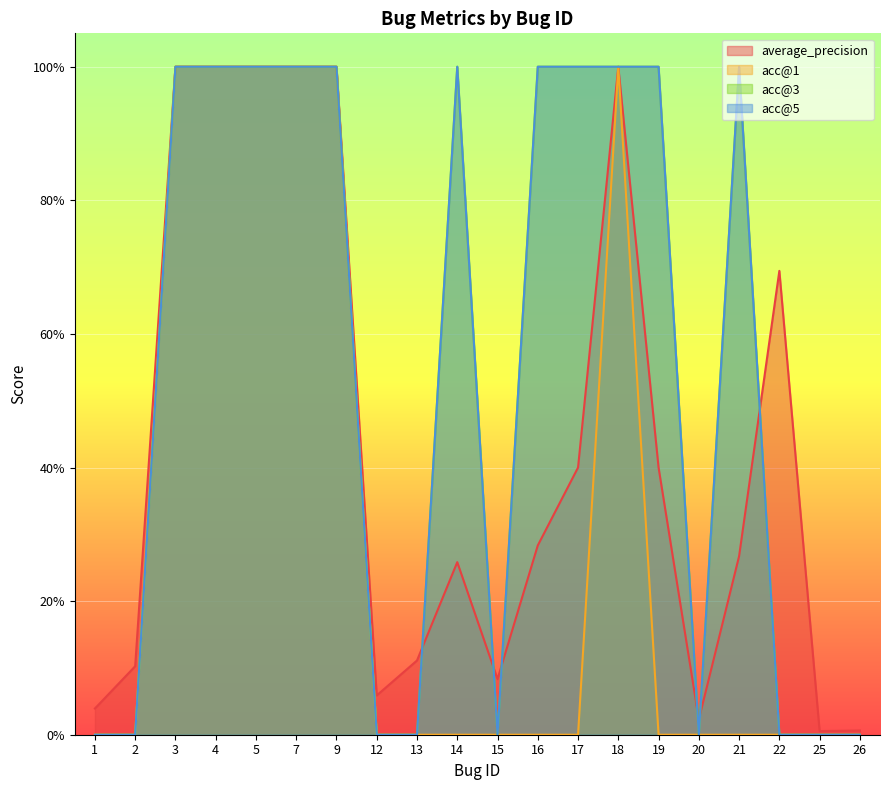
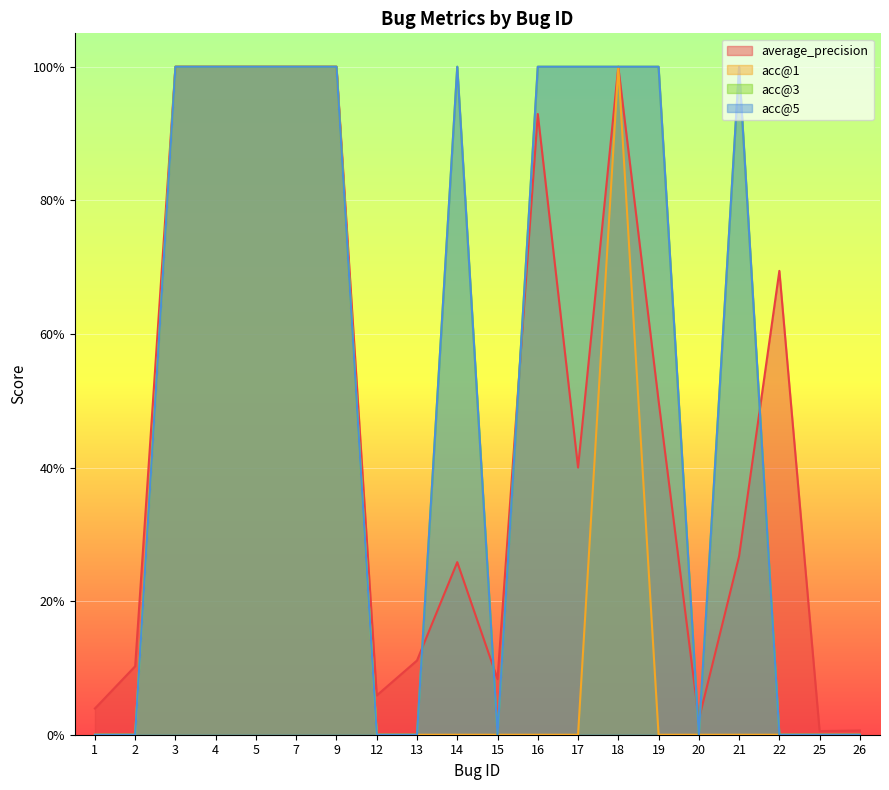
average_precision, 16: 28% -> 93%
average_precision, 19: 40% -> 50%
